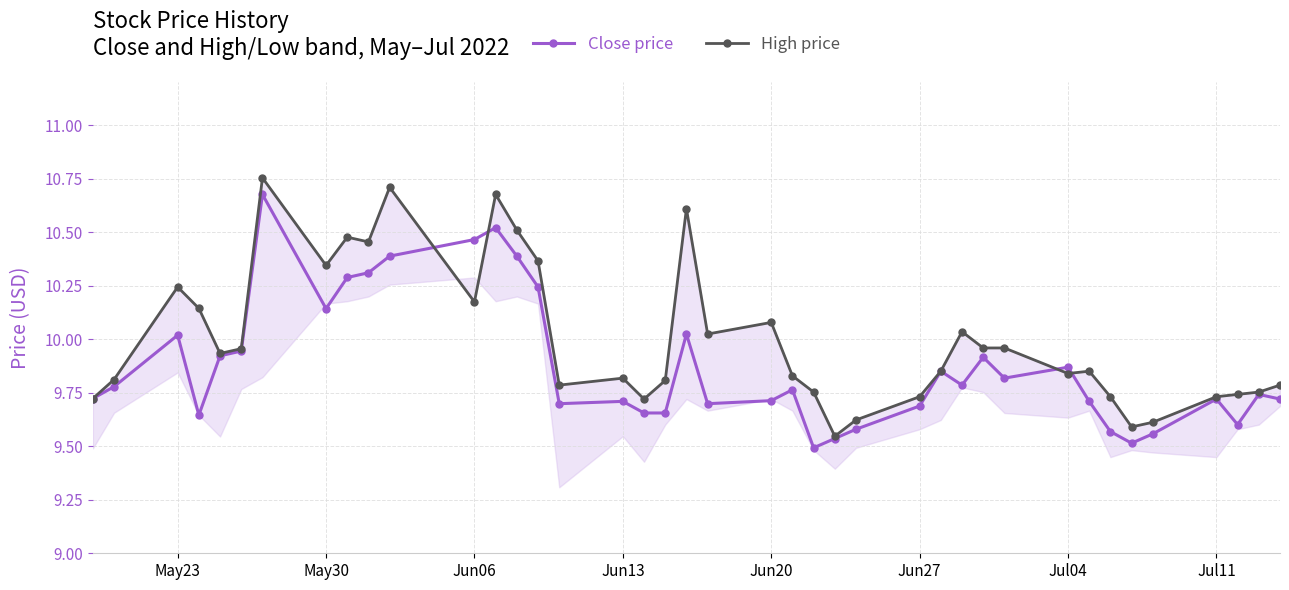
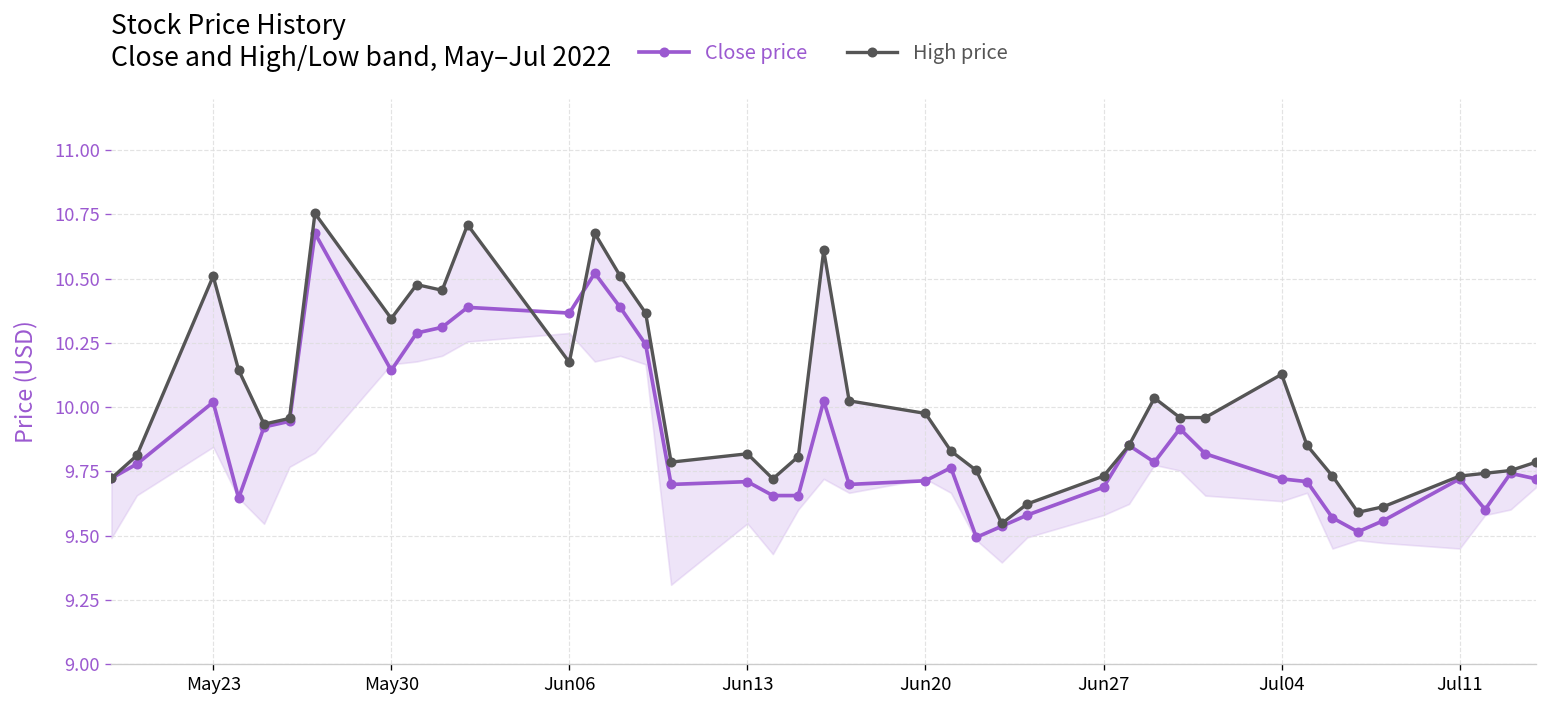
High price, May23: 10.24 -> 10.51
Close price, Jun06: 10.47 -> 10.37
High price, Jun20: 10.08 -> 9.98
Close price, Jul04: 9.87 -> 9.72
High price, Jul04: 9.84 -> 10.13
